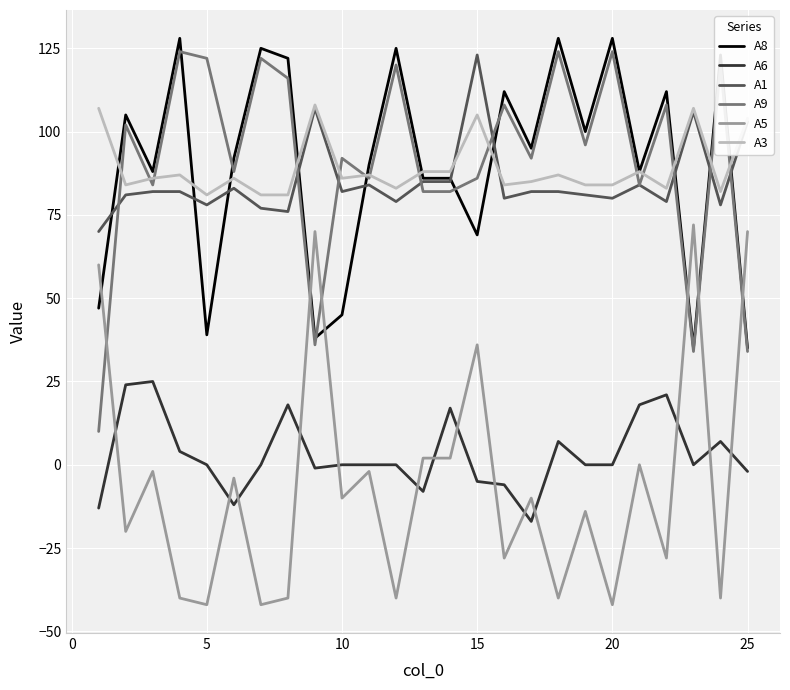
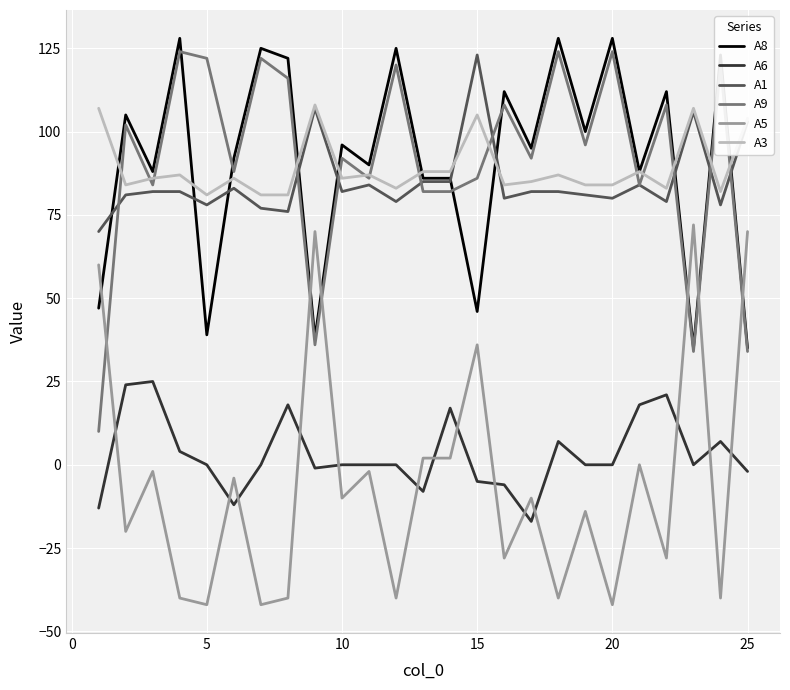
A8, 10: 45 -> 96
A8, 15: 69 -> 46
